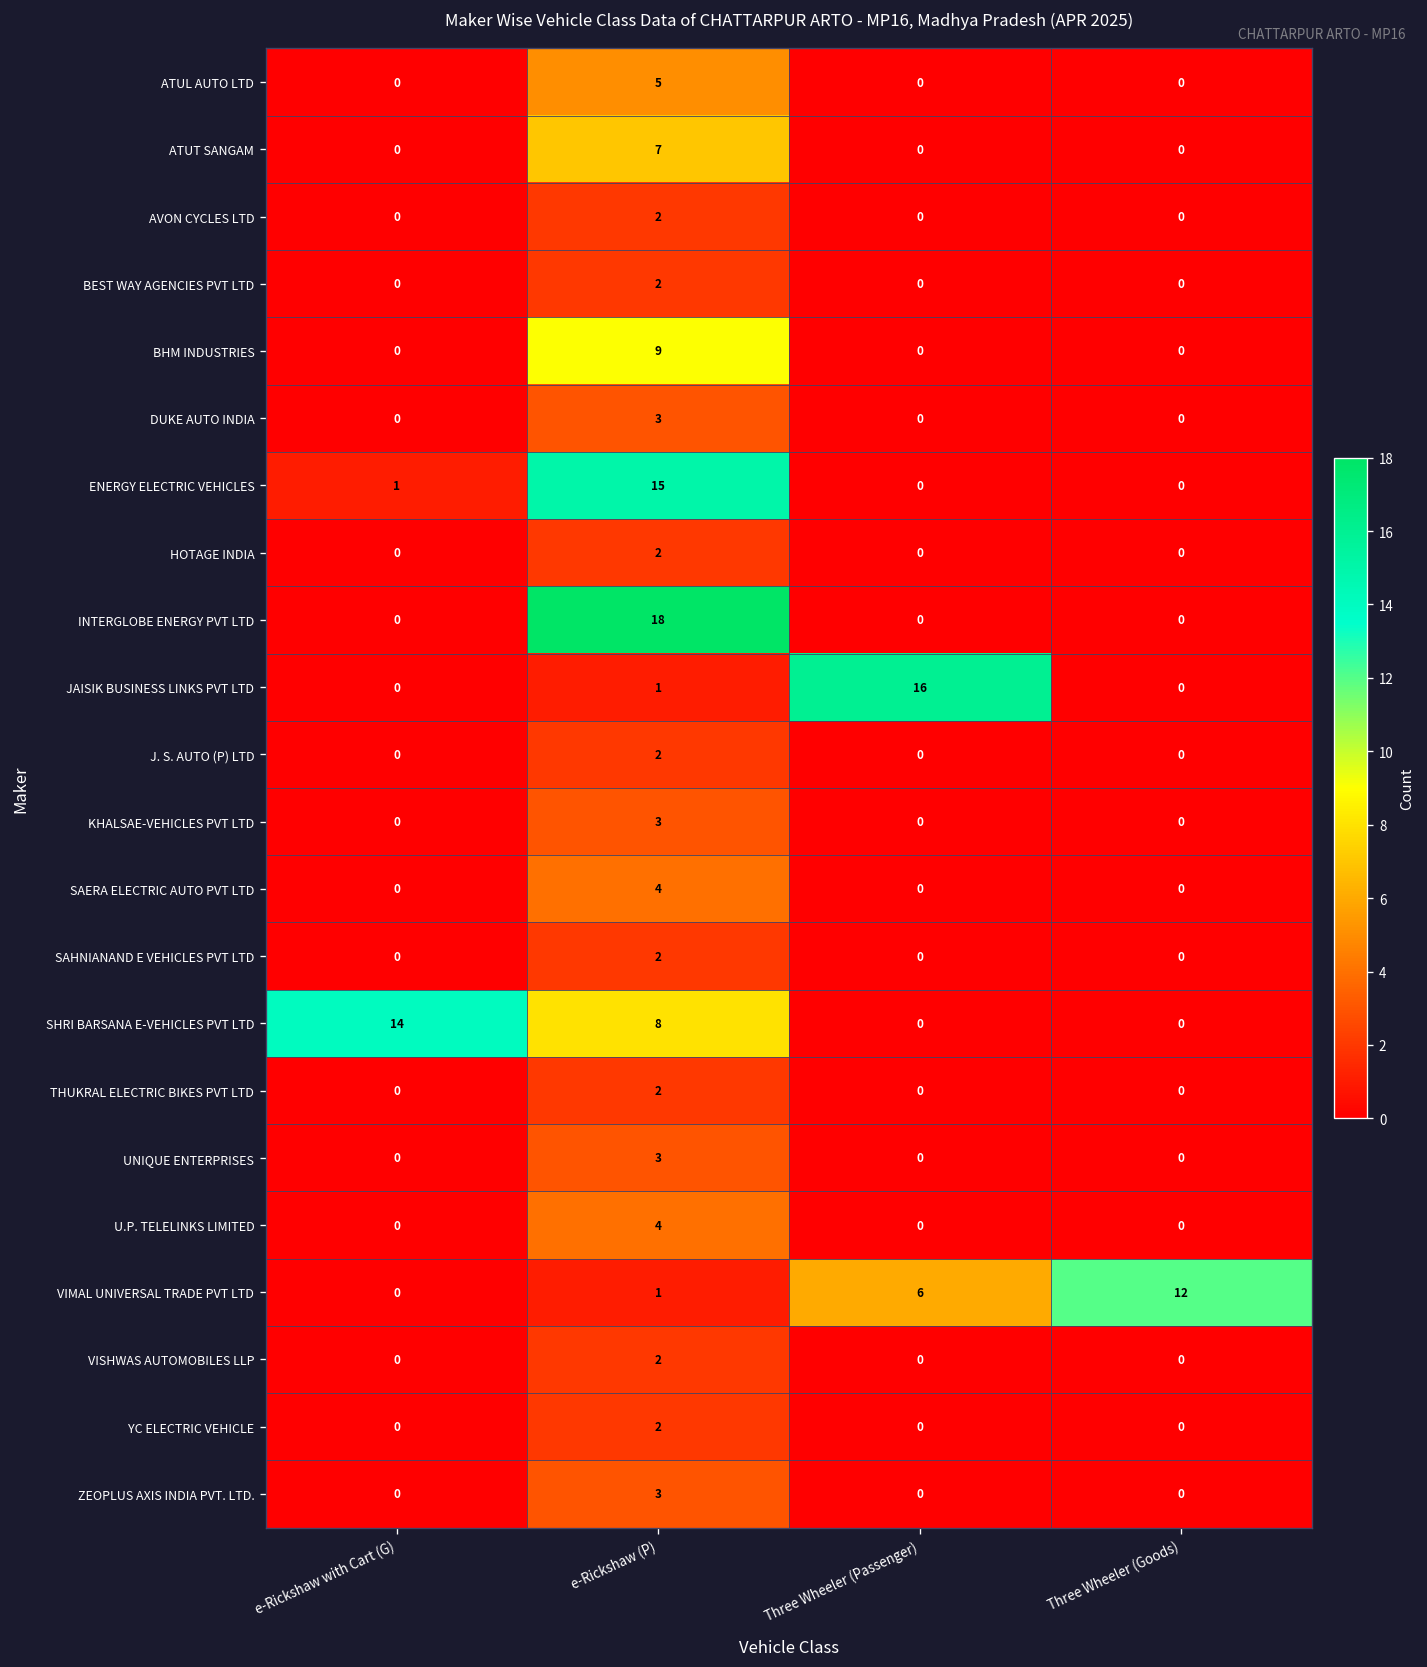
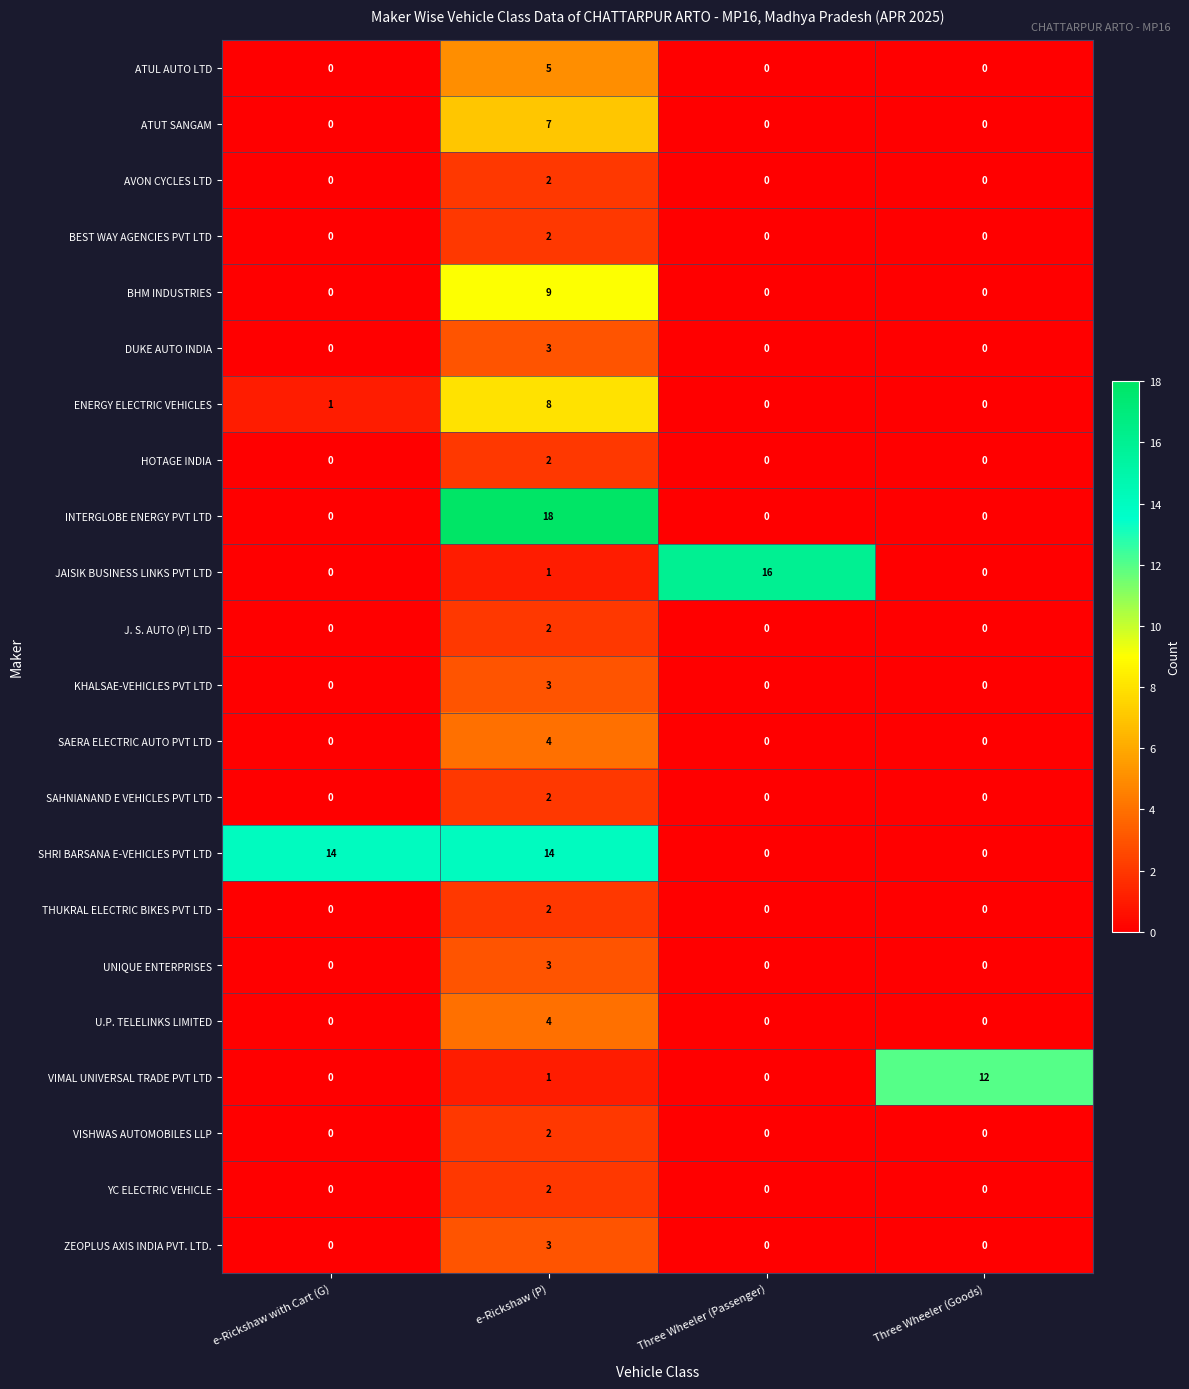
ENERGY ELECTRIC VEHICLES, e-Rickshaw (P): 15 -> 8
SHRI BARSANA E-VEHICLES PVT LTD, e-Rickshaw (P): 8 -> 14
VIMAL UNIVERSAL TRADE PVT LTD, Three Wheeler (Passenger): 6 -> 0
